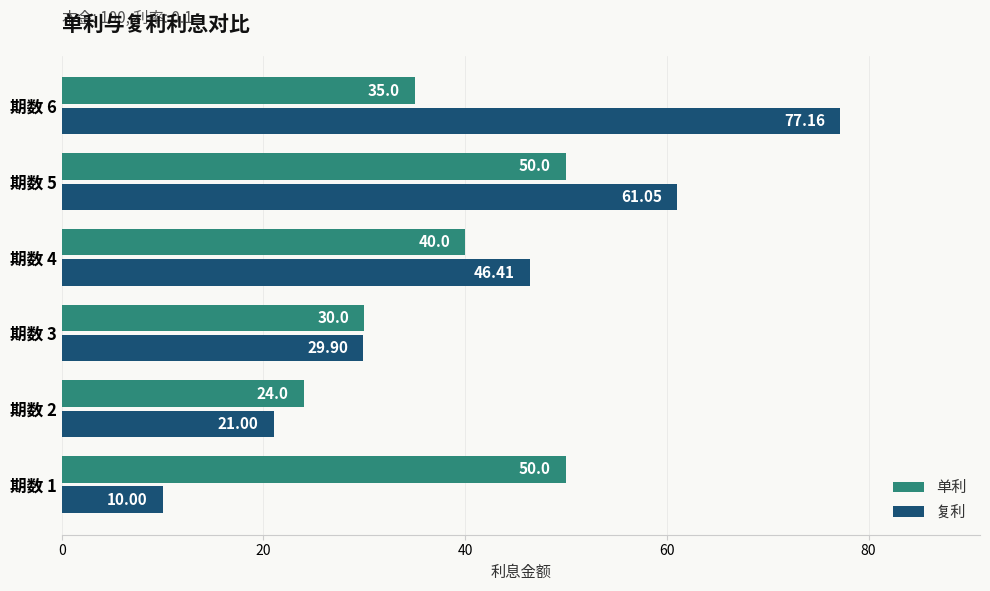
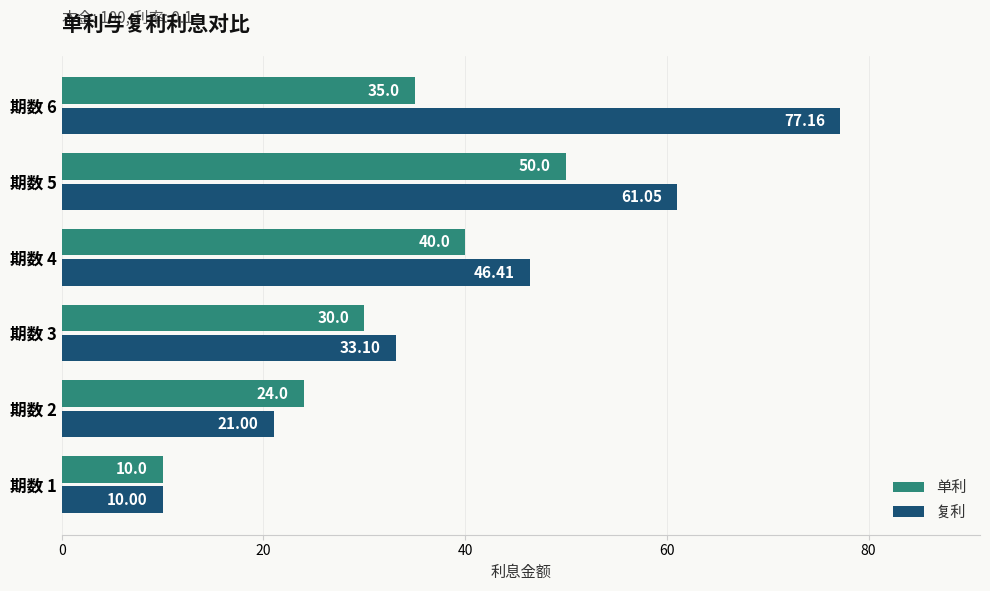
复利, 期数 3: 29.90 -> 33.10
单利, 期数 1: 50.0 -> 10.0
